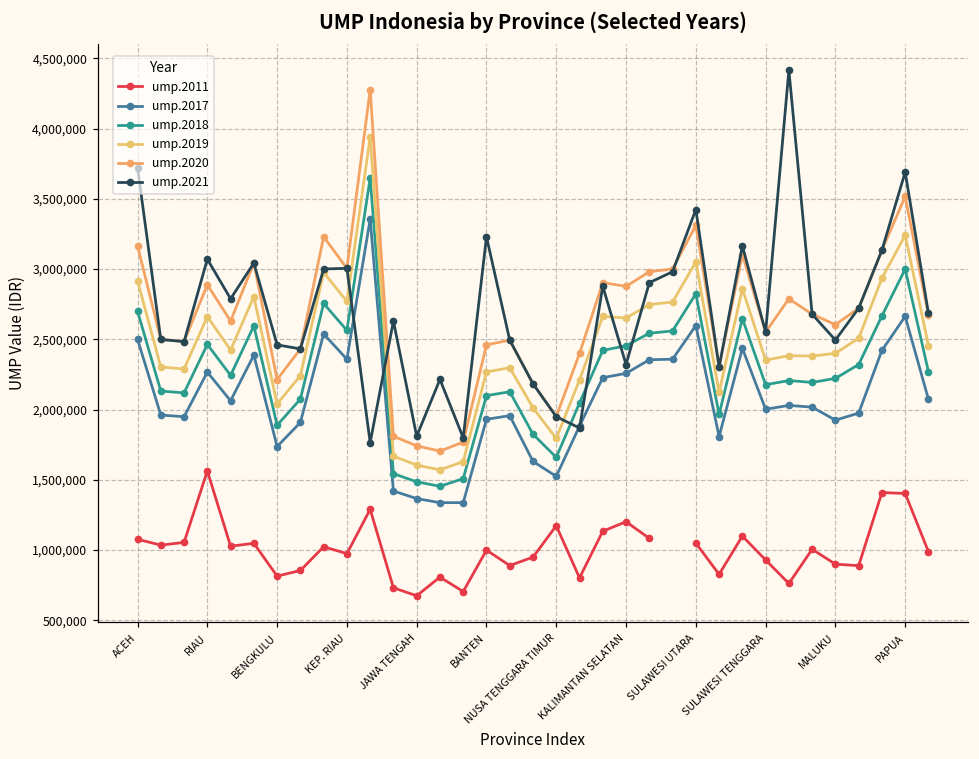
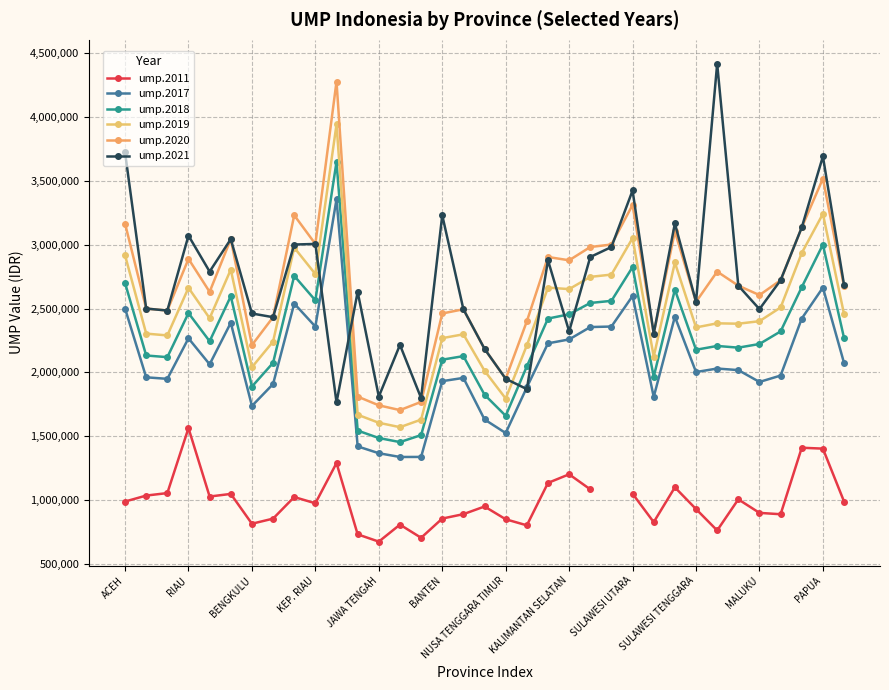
ump.2011, ACEH: 1,080,000 -> 990,000
ump.2011, BANTEN: 1,000,000 -> 860,000
ump.2011, NUSA TENGGARA TIMUR: 1,170,000 -> 850,000
